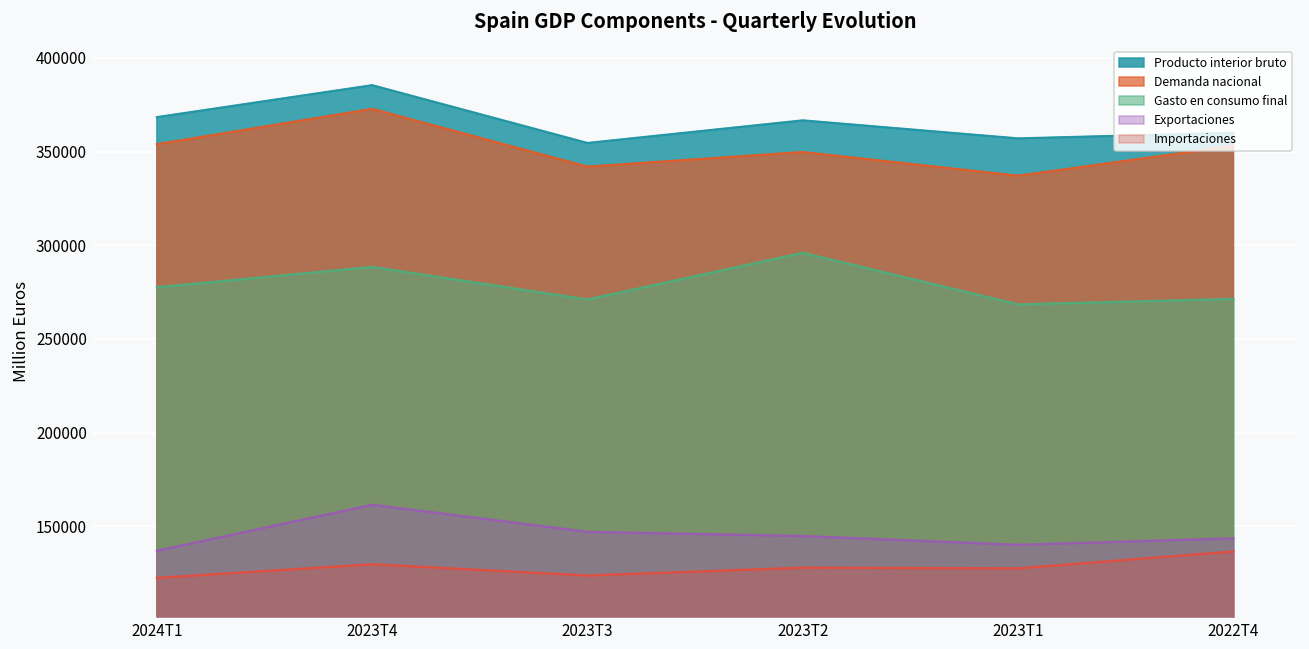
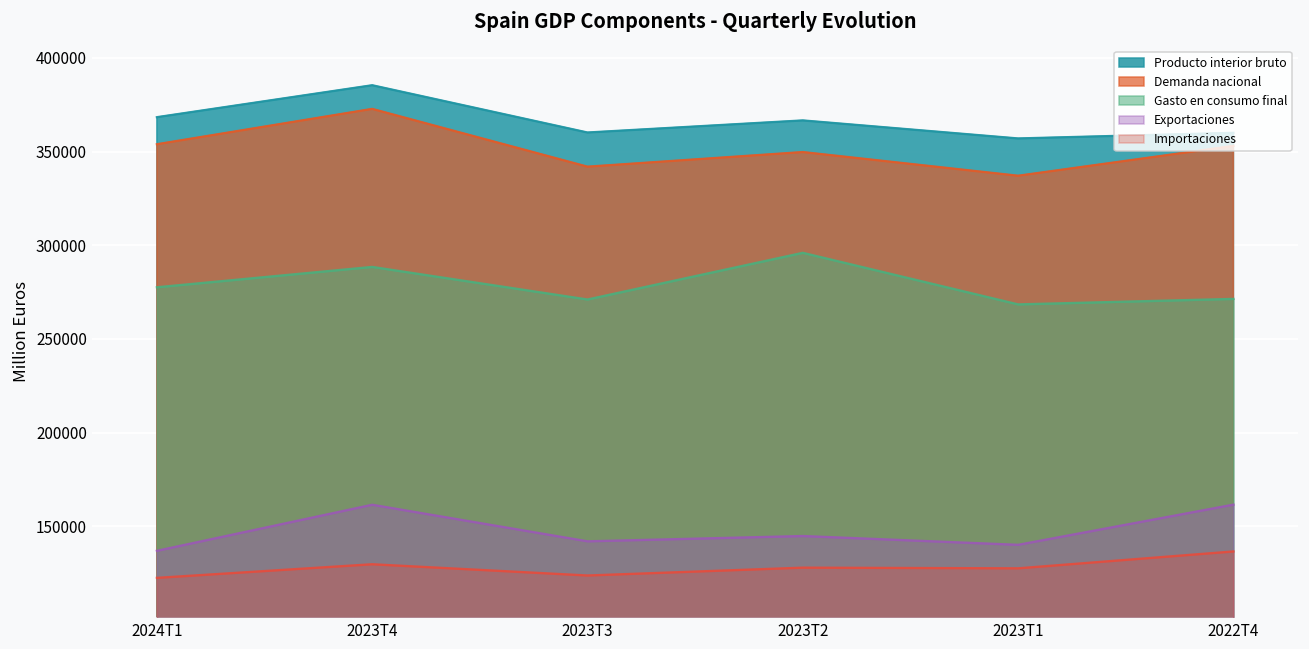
Producto interior bruto, 2023T3: 355000 -> 360000
Exportaciones, 2023T3: 147000 -> 142000
Exportaciones, 2022T4: 144000 -> 162000
